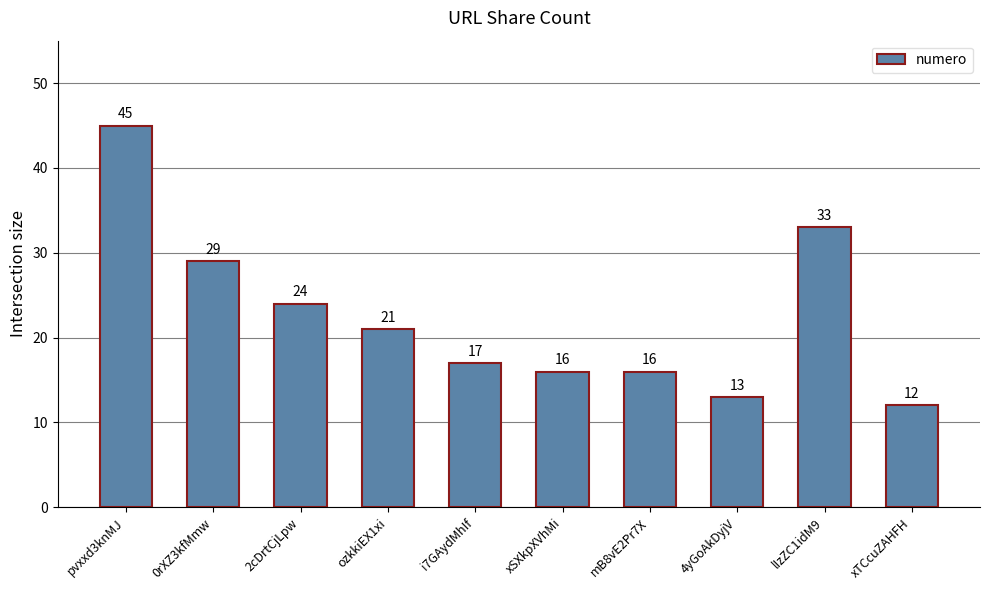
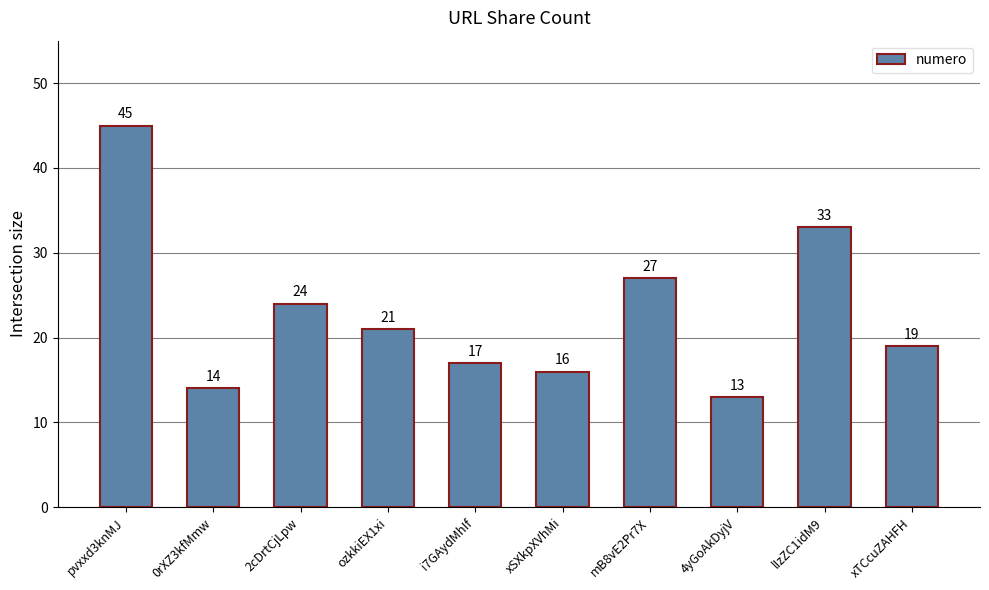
0rXZ3kfMmw: 29 -> 14
mB8vE2Pr7X: 16 -> 27
xTCcuZAHFH: 12 -> 19
